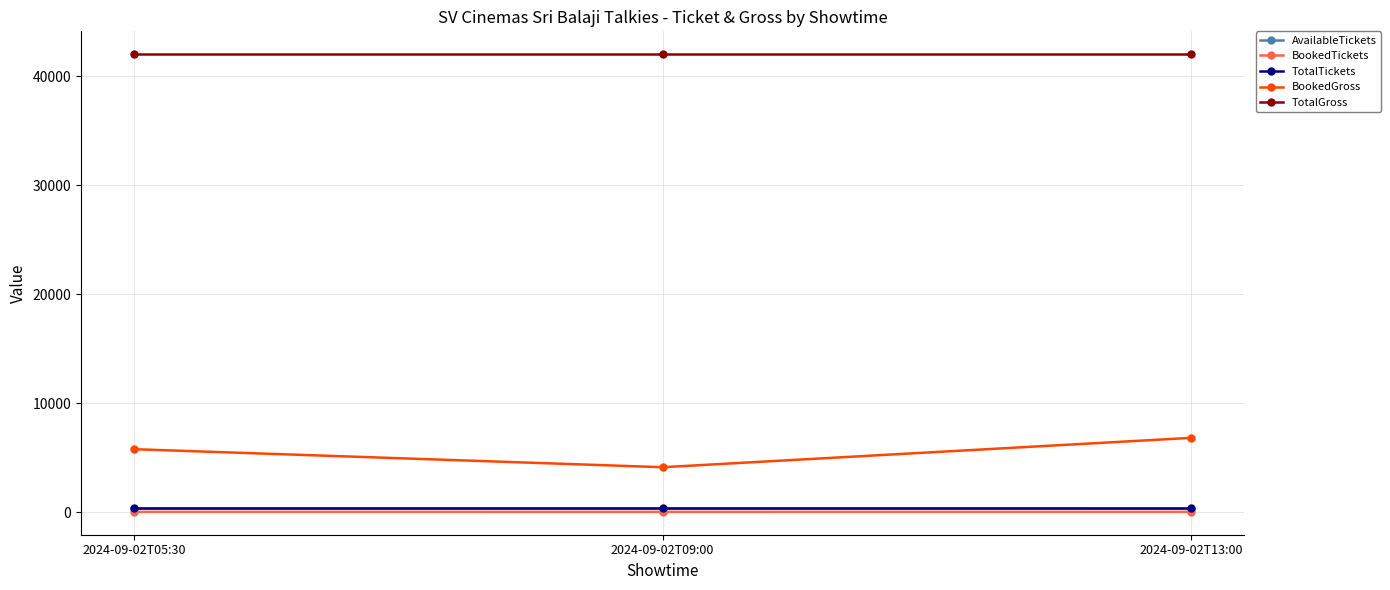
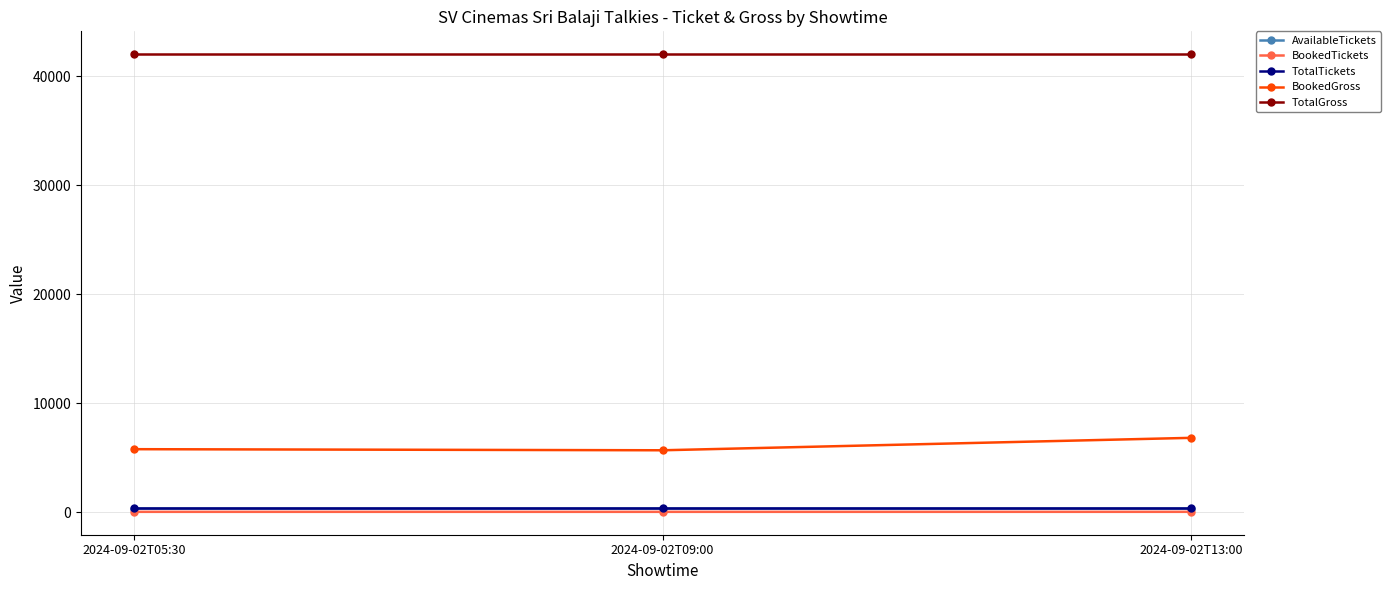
BookedGross, 2024-09-02T09:00: 4100 -> 5700
